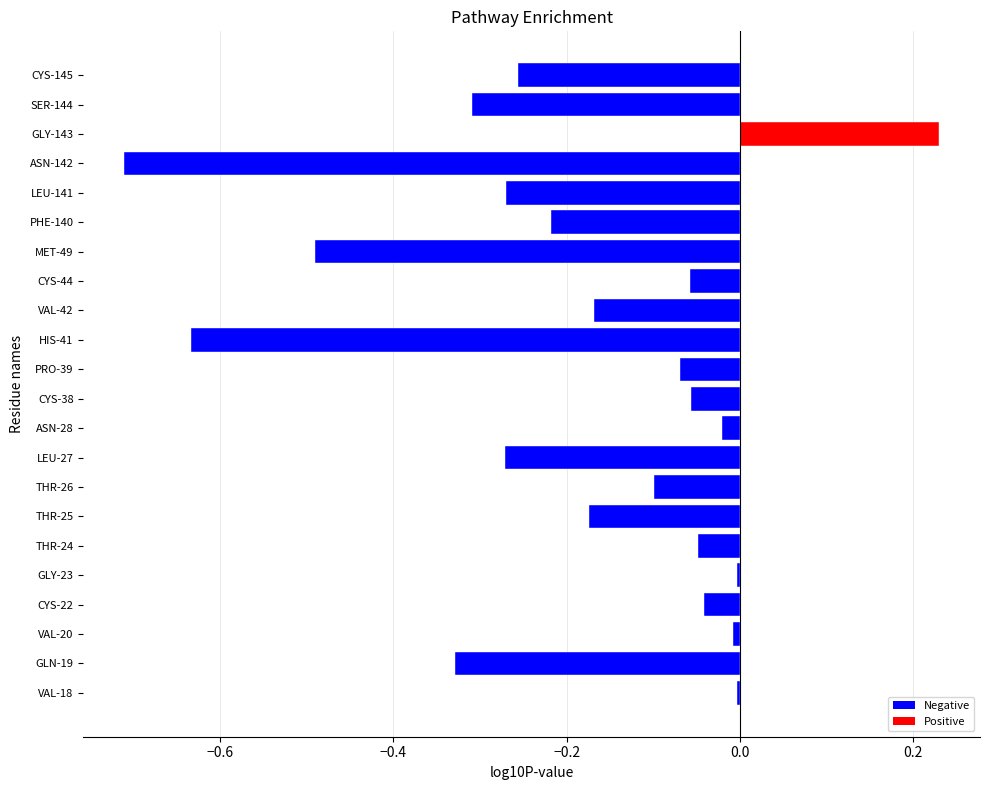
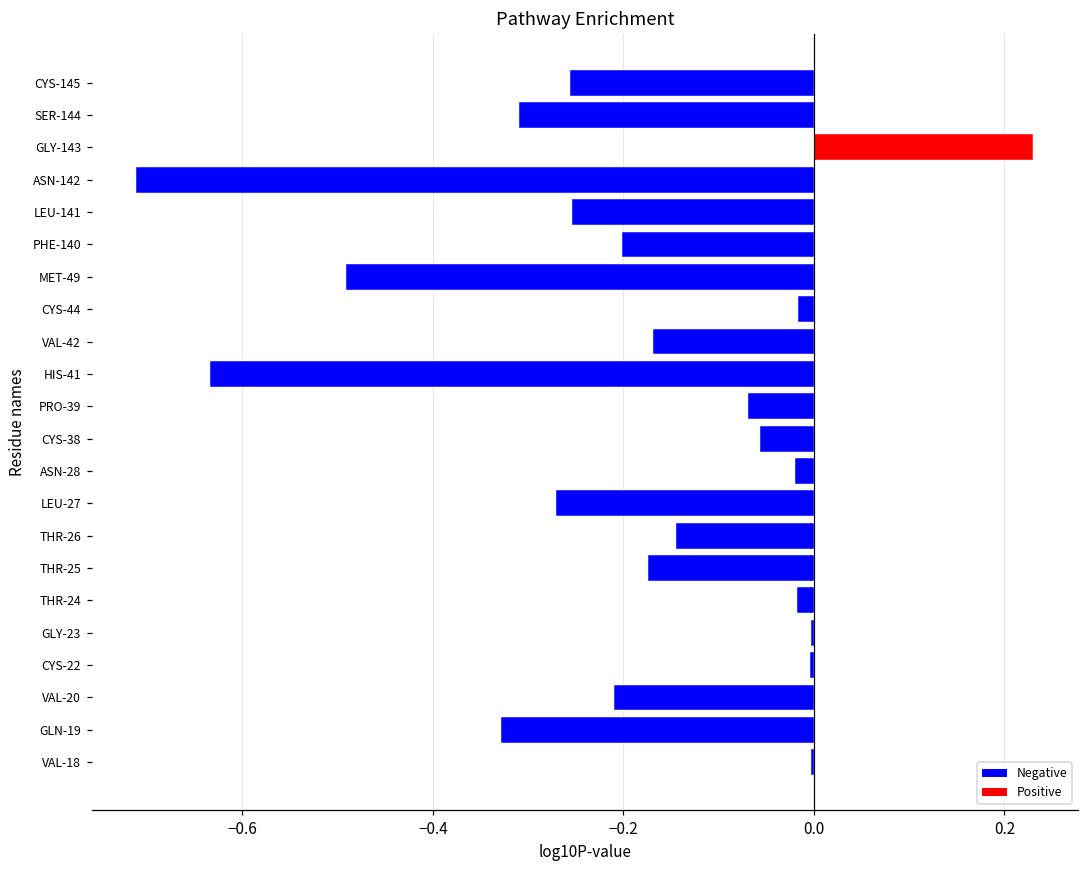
LEU-141: -0.27 -> -0.25
PHE-140: -0.22 -> -0.20
CYS-44: -0.06 -> -0.02
THR-26: -0.10 -> -0.15
THR-24: -0.05 -> -0.02
CYS-22: -0.04 -> 0.00
VAL-20: -0.01 -> -0.21
